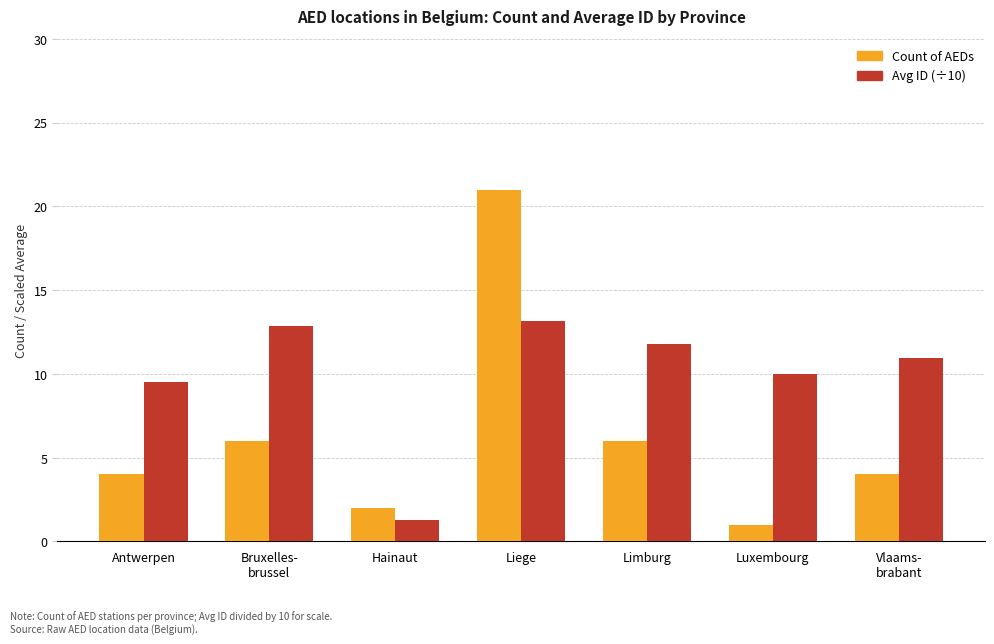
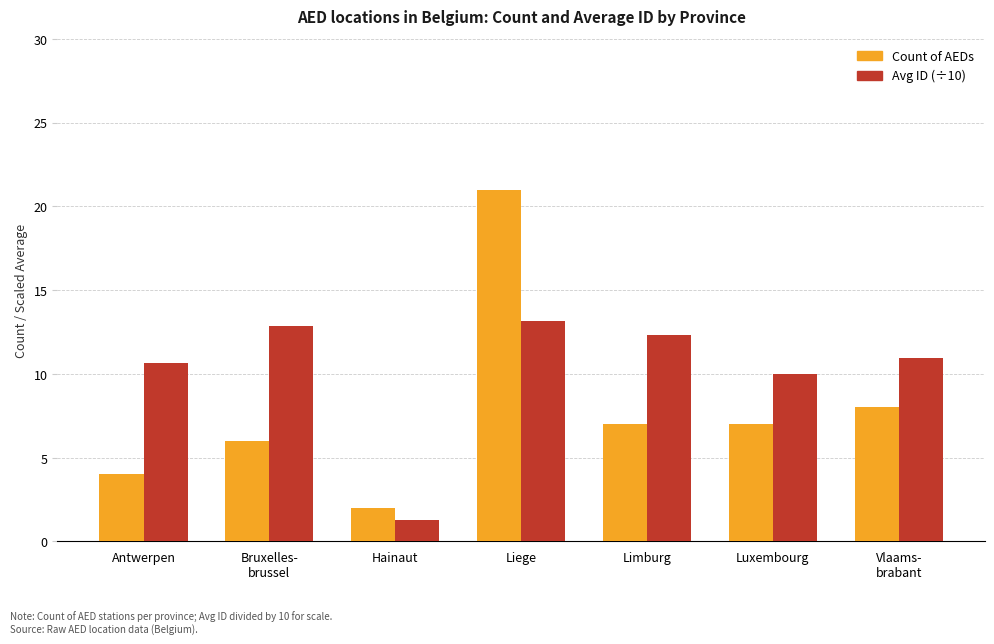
Avg ID (÷10), Antwerpen: 9.5 -> 10.6
Count of AEDs, Limburg: 6 -> 7
Avg ID (÷10), Limburg: 11.8 -> 12.3
Count of AEDs, Luxembourg: 1 -> 7
Count of AEDs, Vlaams- brabant: 4 -> 8
